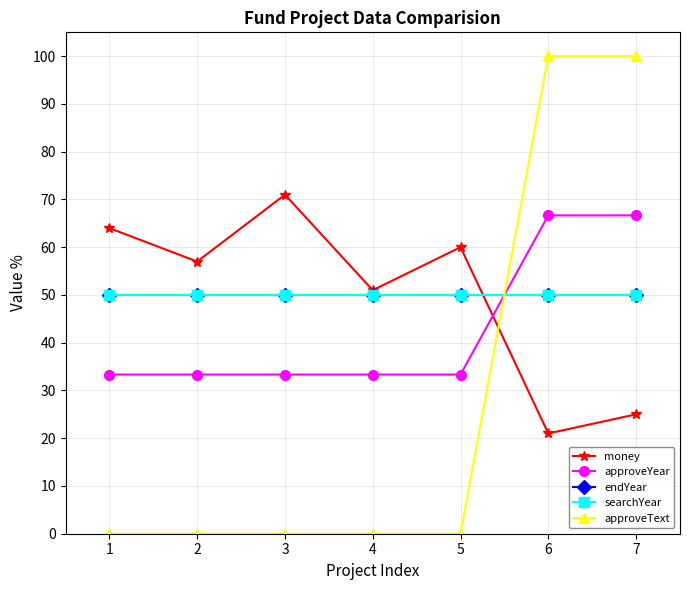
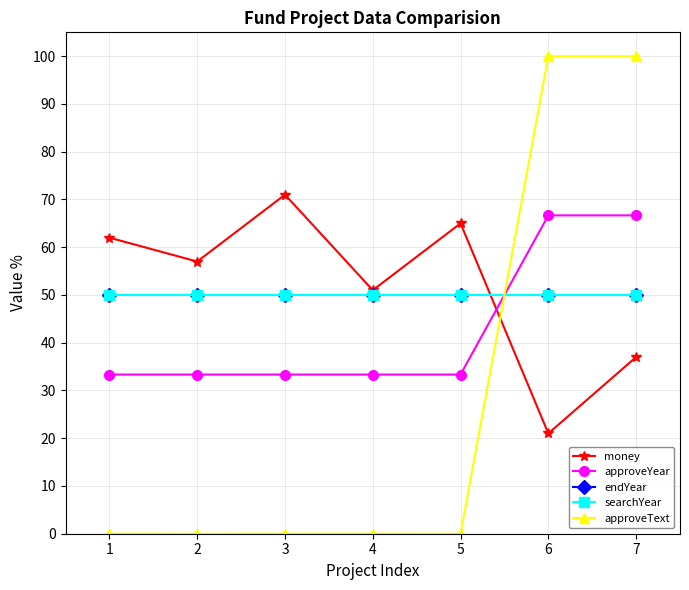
money, 1: 64 -> 62
money, 5: 60 -> 65
money, 7: 25 -> 37
